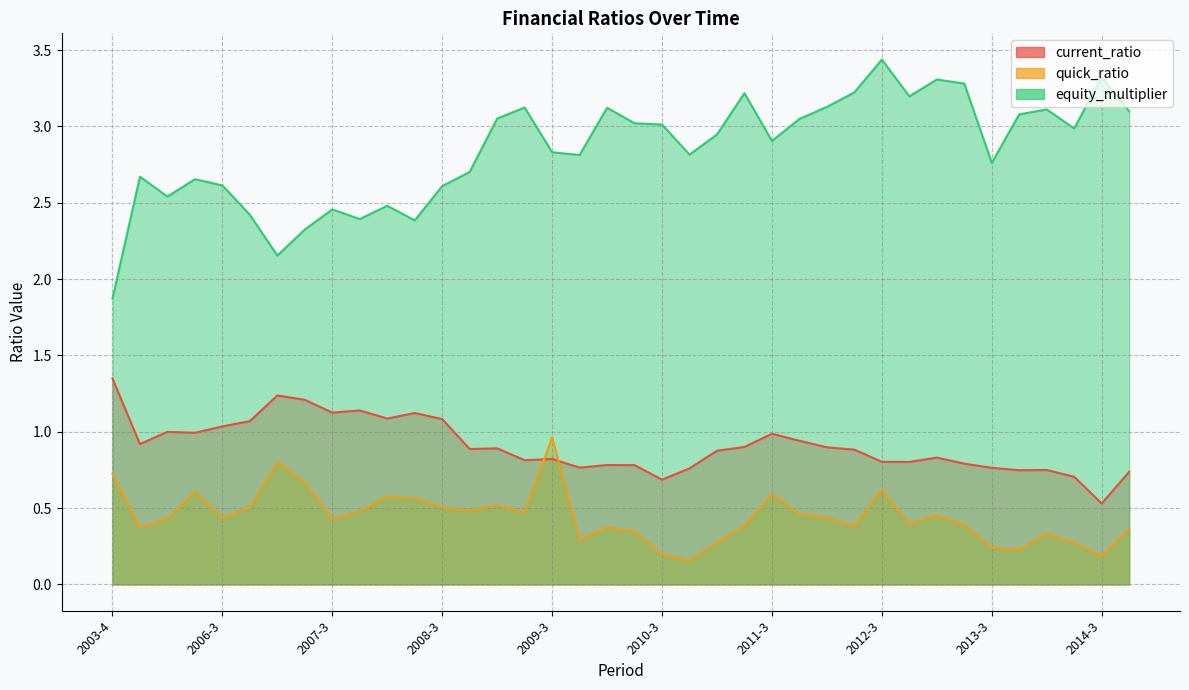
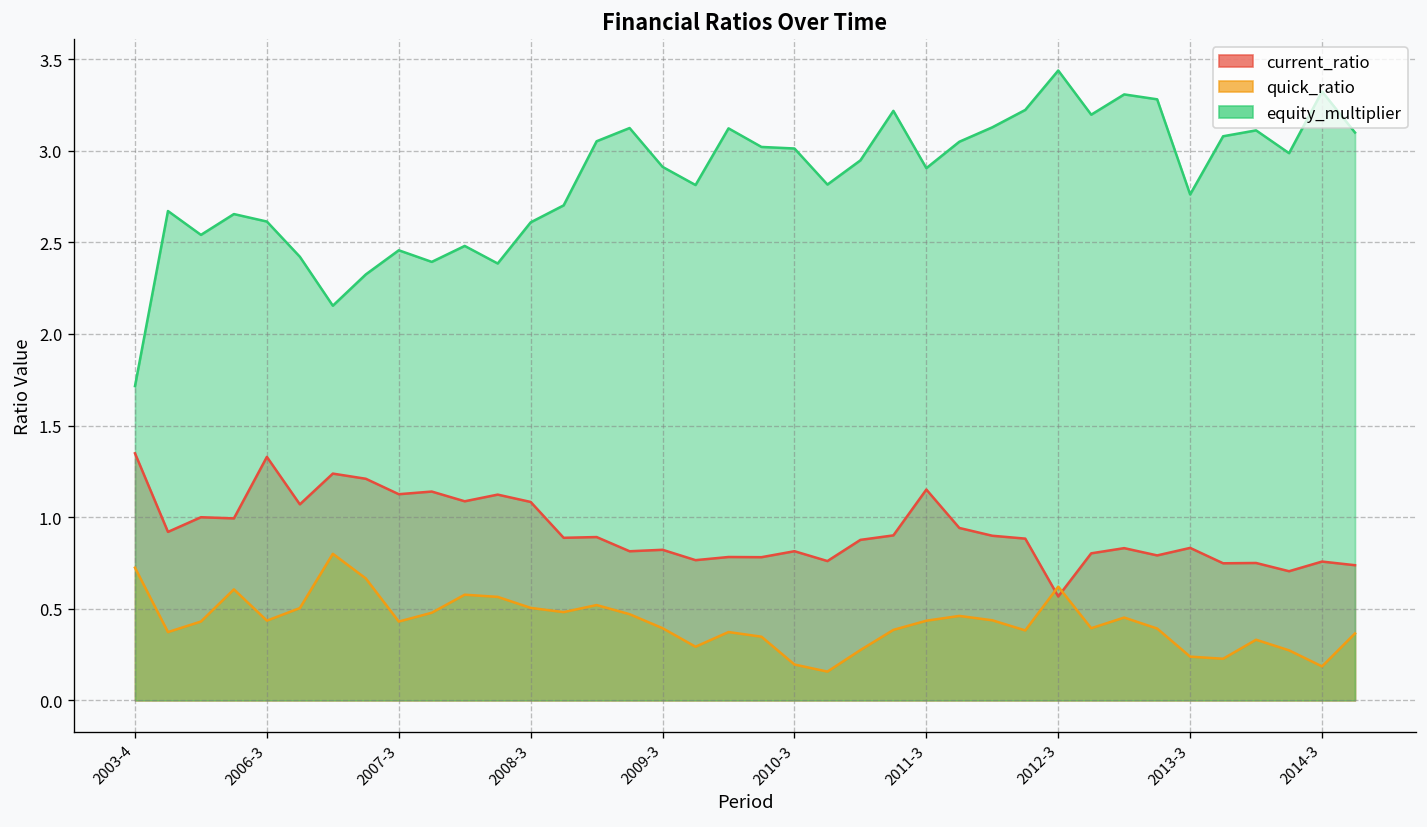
equity_multiplier, 2003-4: 1.87 -> 1.72
current_ratio, 2006-3: 1.04 -> 1.33
quick_ratio, 2009-3: 0.96 -> 0.39
equity_multiplier, 2009-3: 2.83 -> 2.91
current_ratio, 2010-3: 0.69 -> 0.81
current_ratio, 2011-3: 0.99 -> 1.15
quick_ratio, 2011-3: 0.59 -> 0.43
current_ratio, 2012-3: 0.80 -> 0.57
current_ratio, 2013-3: 0.76 -> 0.83
current_ratio, 2014-3: 0.53 -> 0.76
